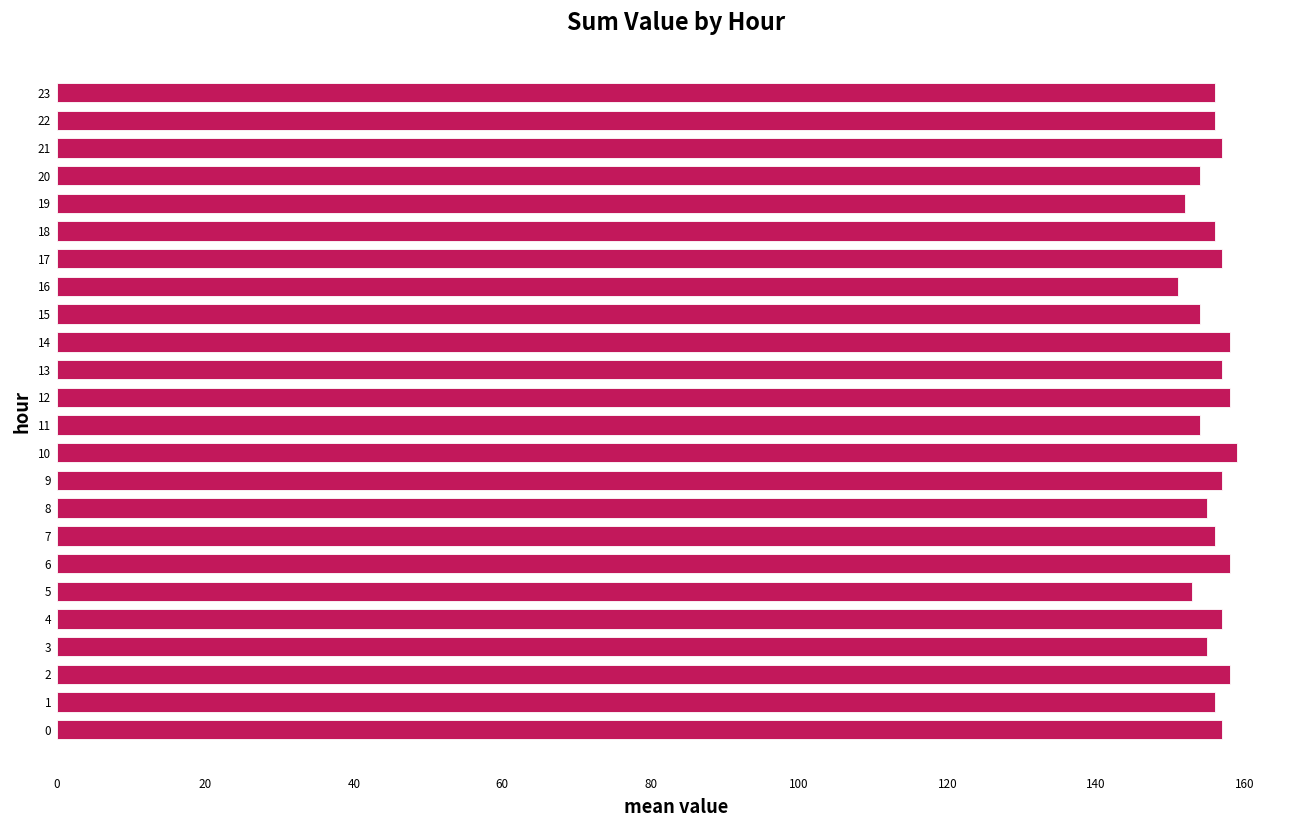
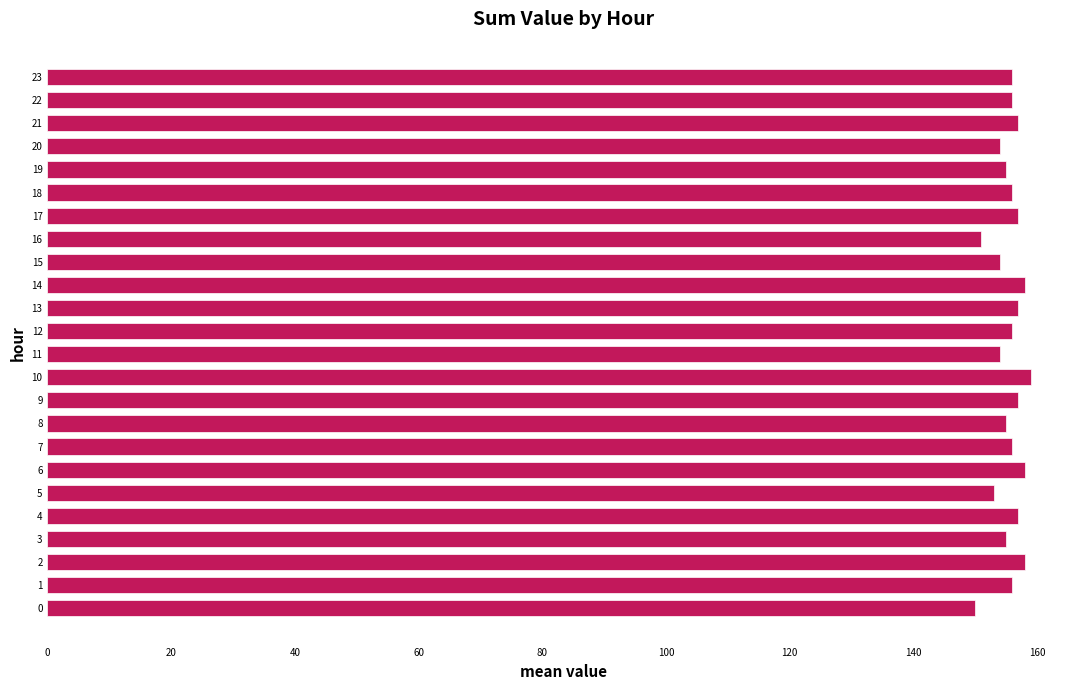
19: 152 -> 155
12: 158 -> 156
0: 157 -> 150
